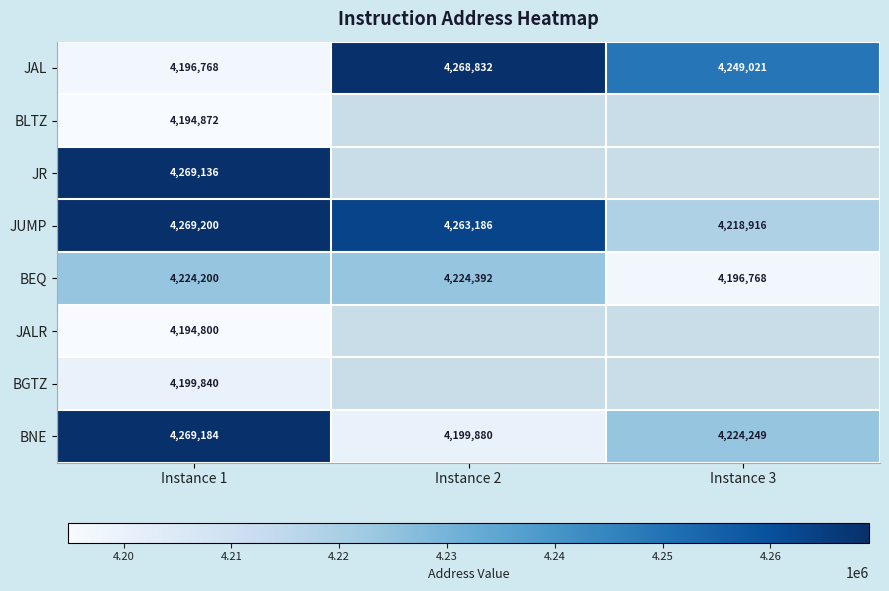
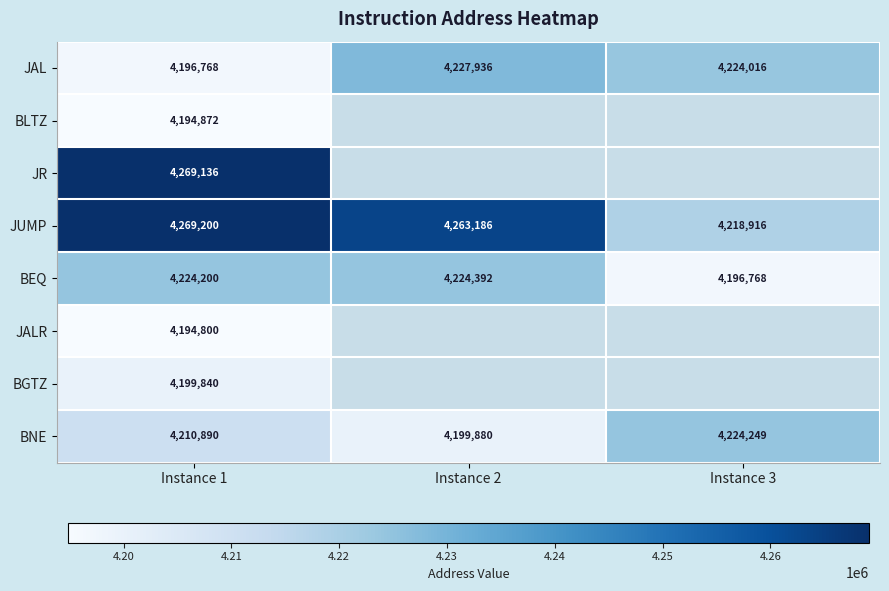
JAL, Instance 2: 4,268,832 -> 4,227,936
JAL, Instance 3: 4,249,021 -> 4,224,016
BNE, Instance 1: 4,269,184 -> 4,210,890
